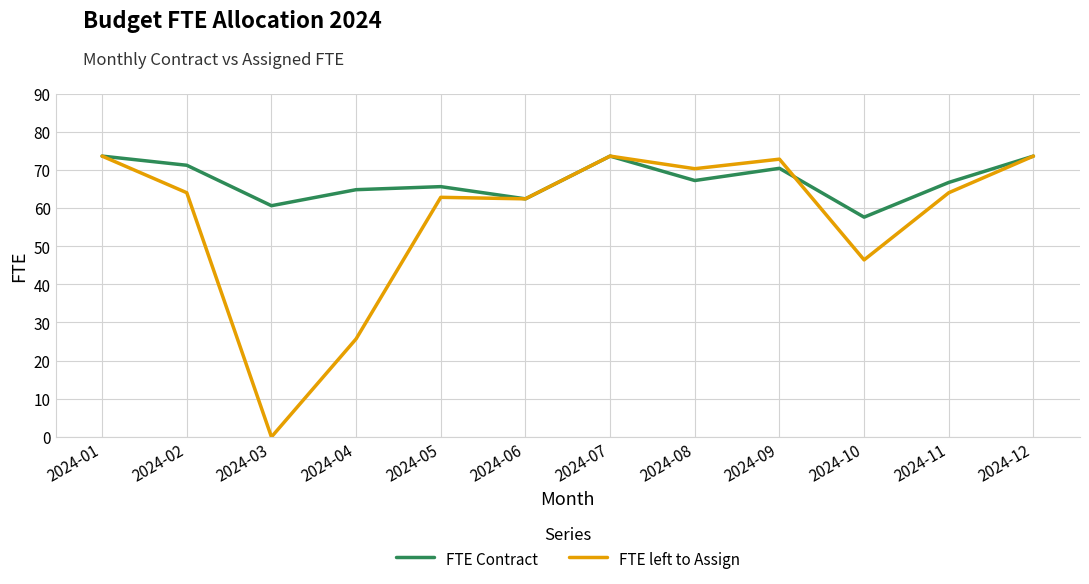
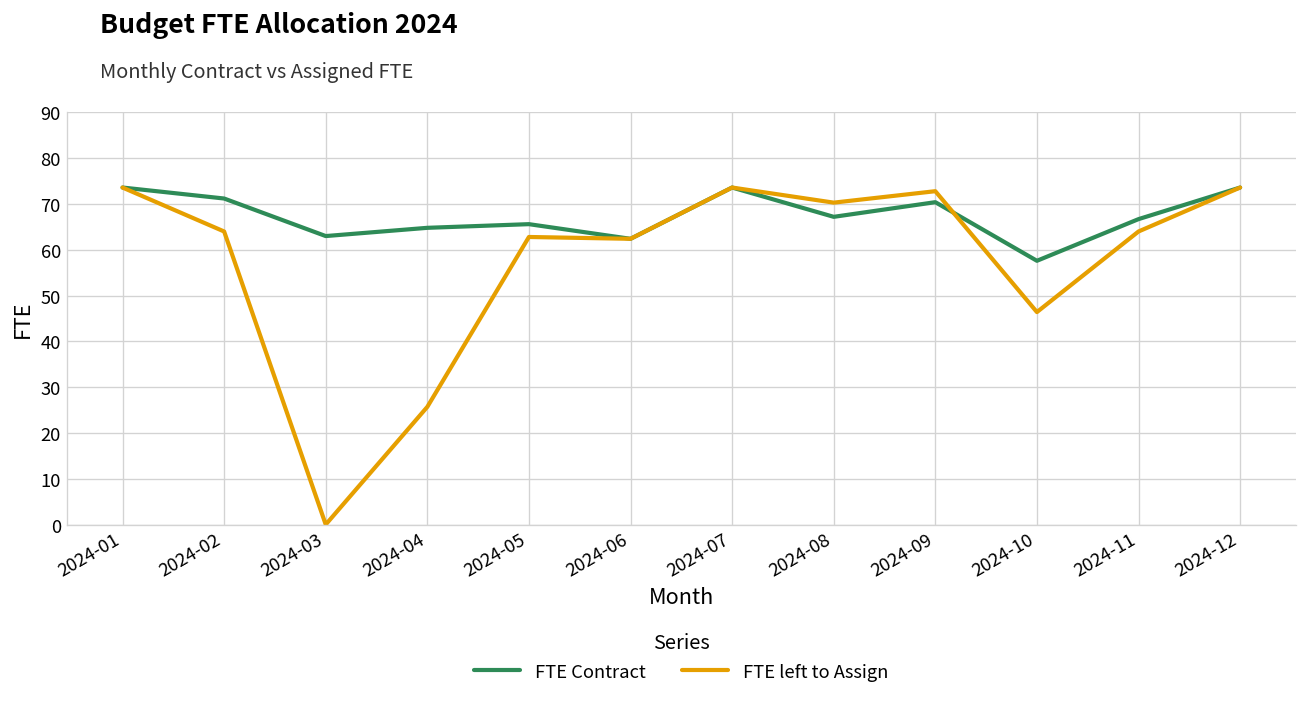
FTE Contract, 2024-03: 61 -> 63
